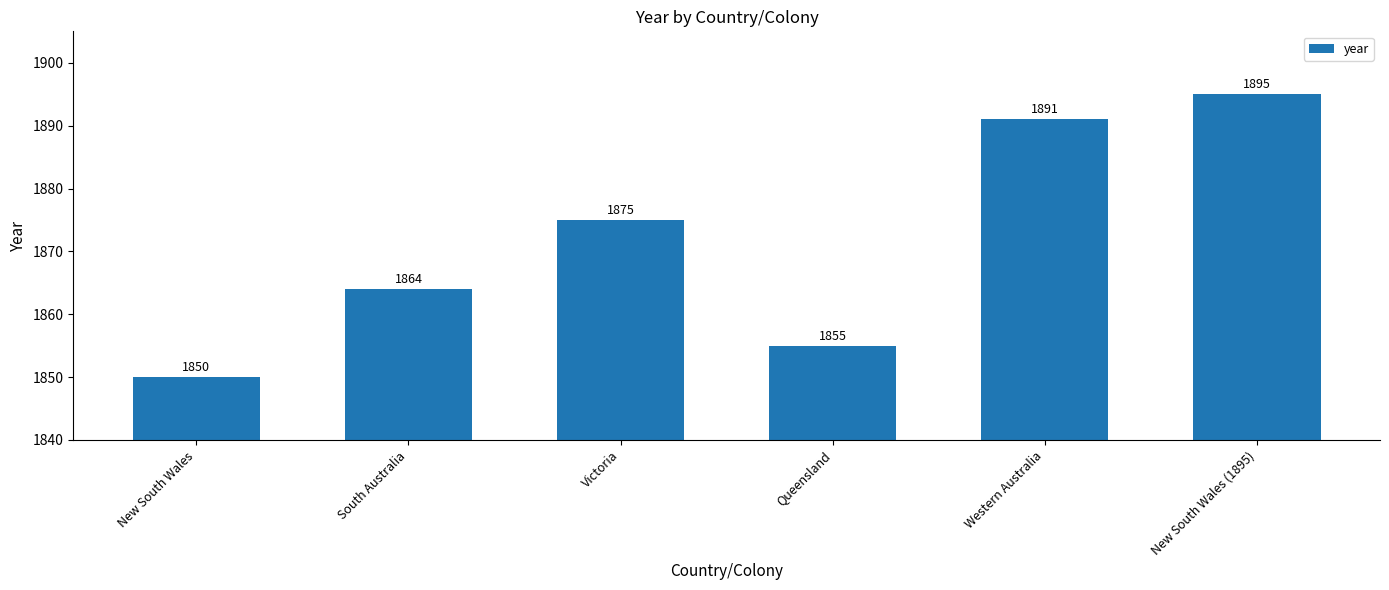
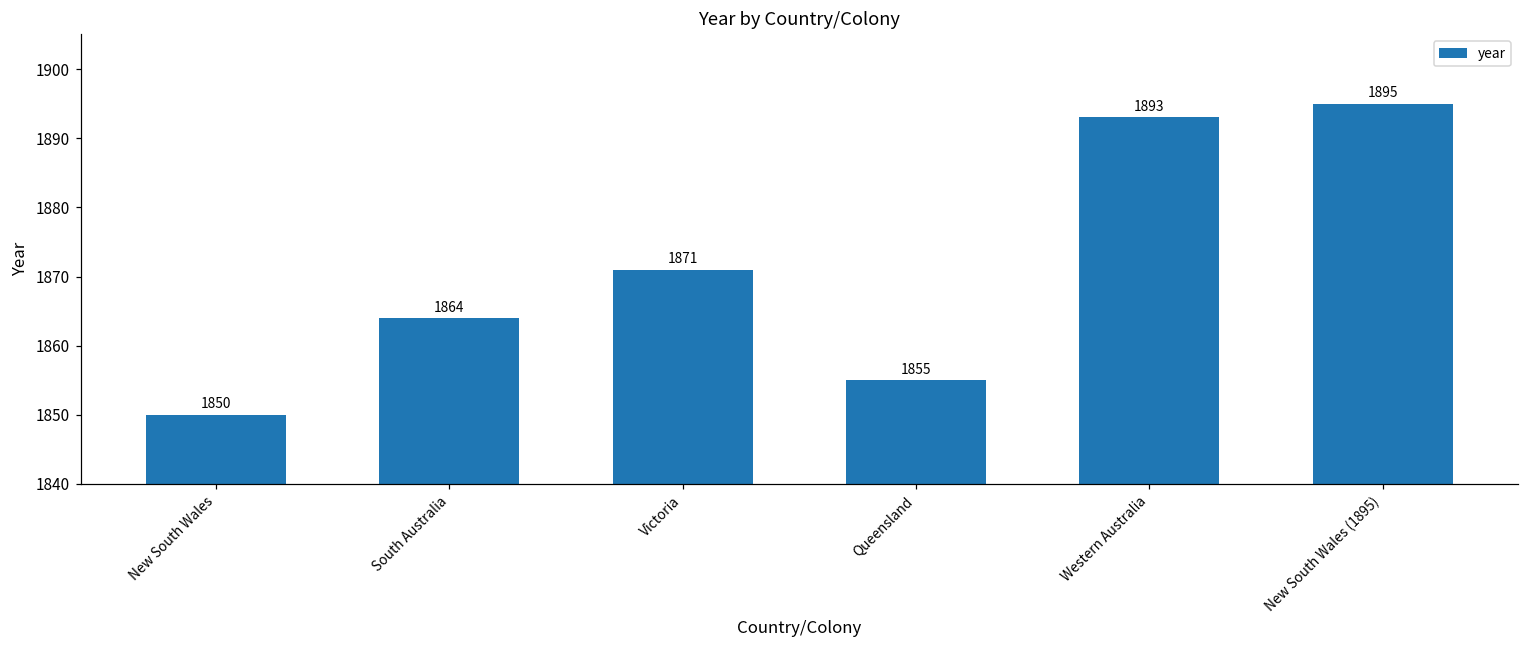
Victoria: 1875 -> 1871
Western Australia: 1891 -> 1893
